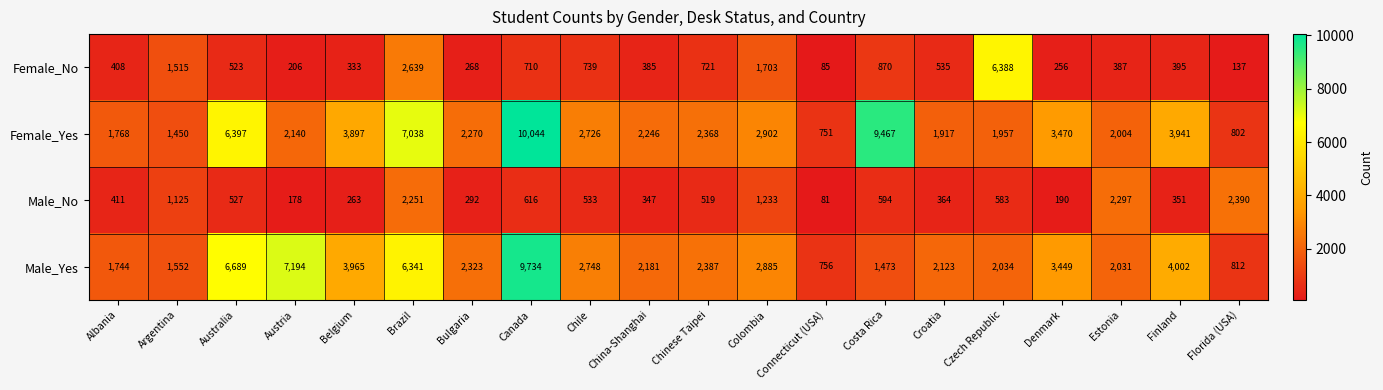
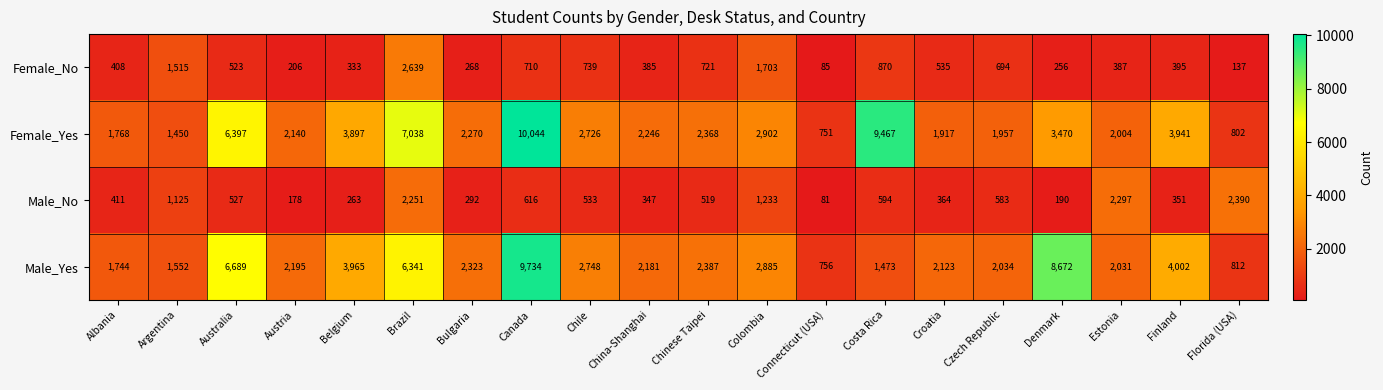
Female_No, Czech Republic: 6,388 -> 694
Male_Yes, Austria: 7,194 -> 2,195
Male_Yes, Denmark: 3,449 -> 8,672
